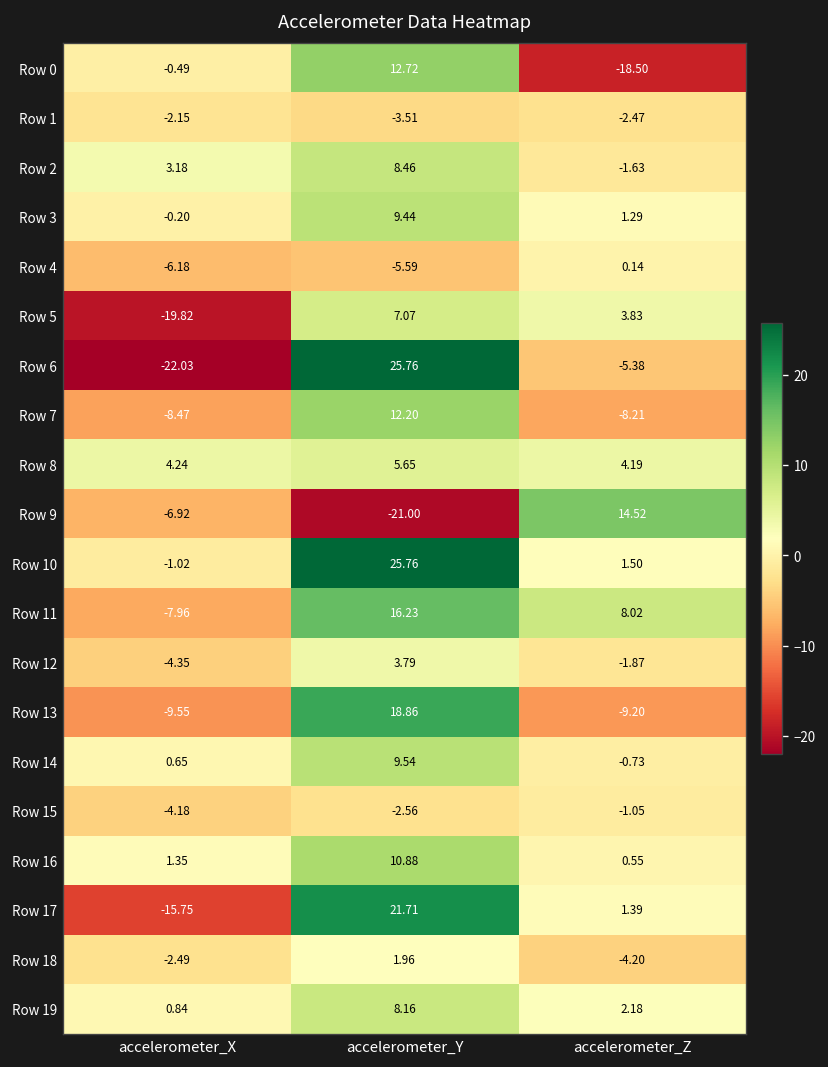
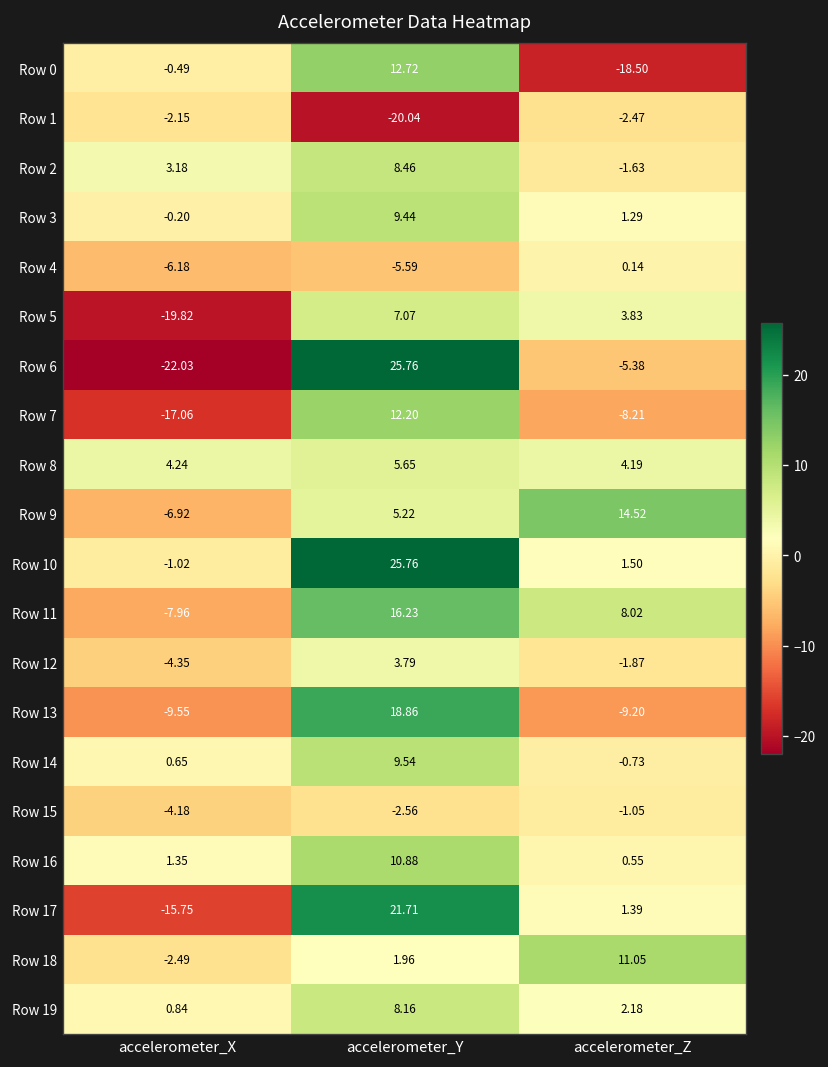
Row 1, accelerometer_Y: -3.51 -> -20.04
Row 7, accelerometer_X: -8.47 -> -17.06
Row 9, accelerometer_Y: -21.00 -> 5.22
Row 18, accelerometer_Z: -4.20 -> 11.05
